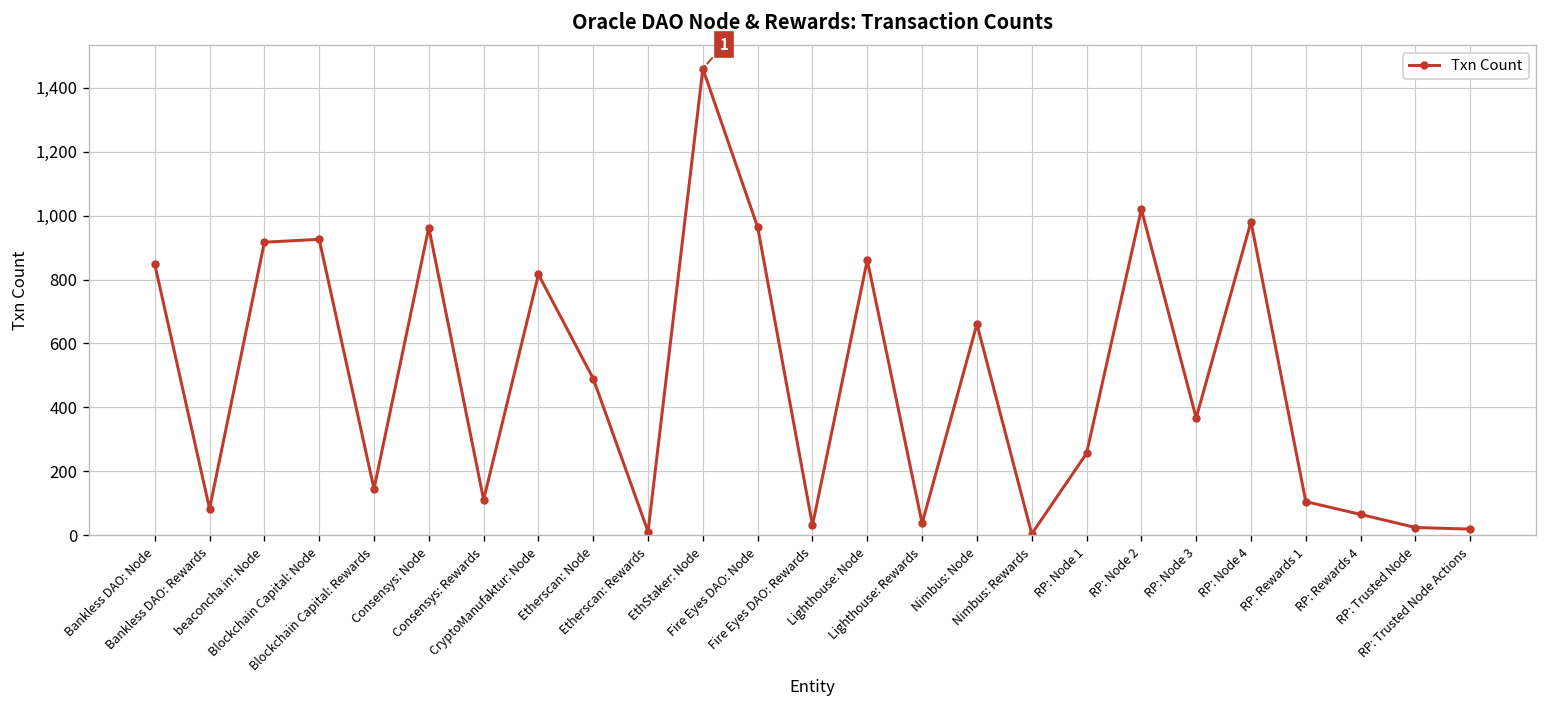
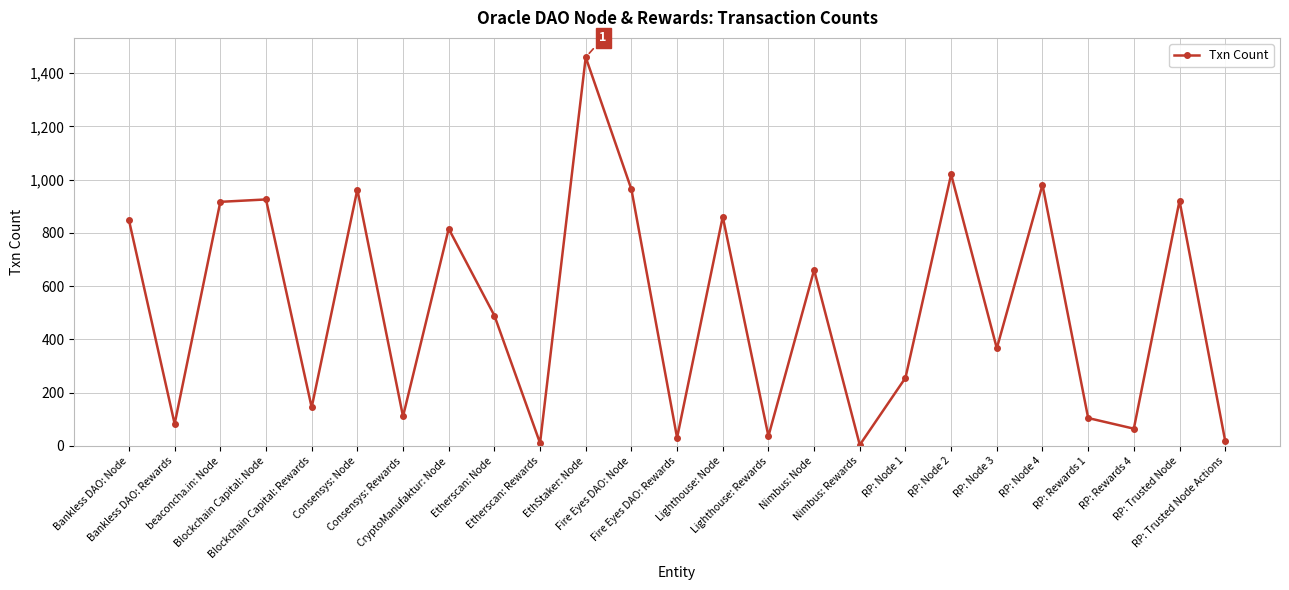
RP: Trusted Node: 20 -> 920
